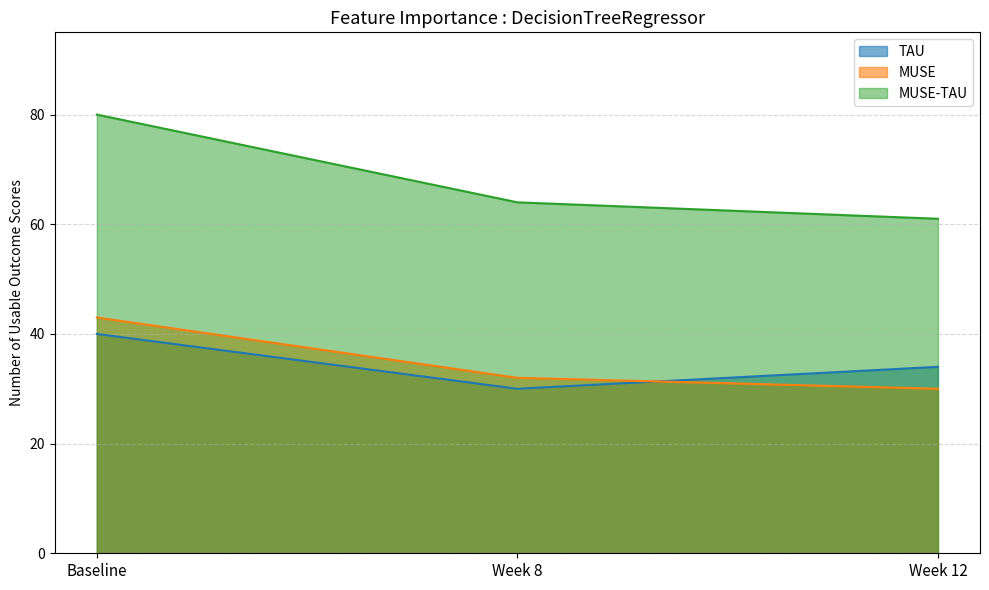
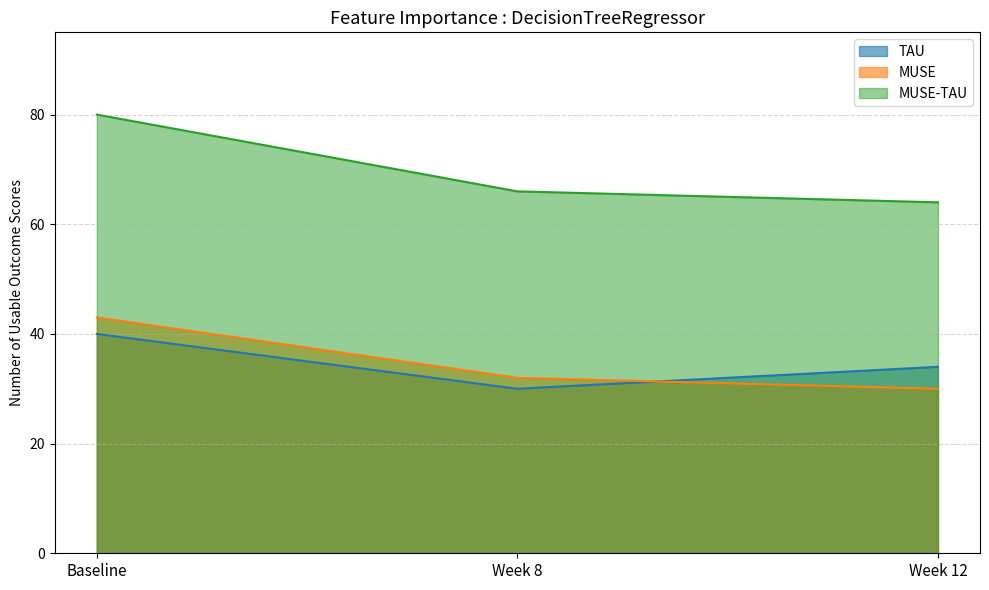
MUSE-TAU, Week 8: 64 -> 66
MUSE-TAU, Week 12: 61 -> 64
